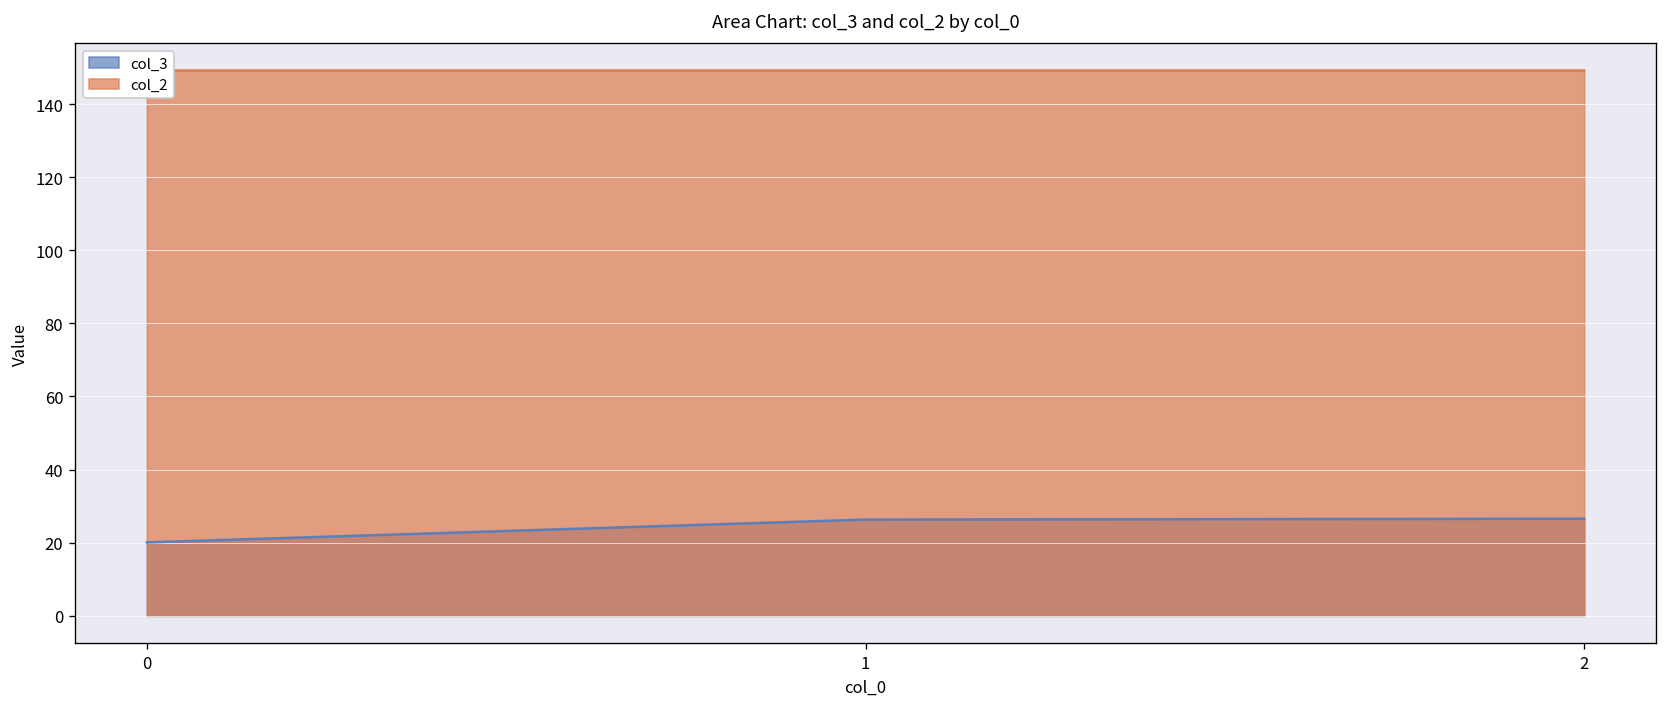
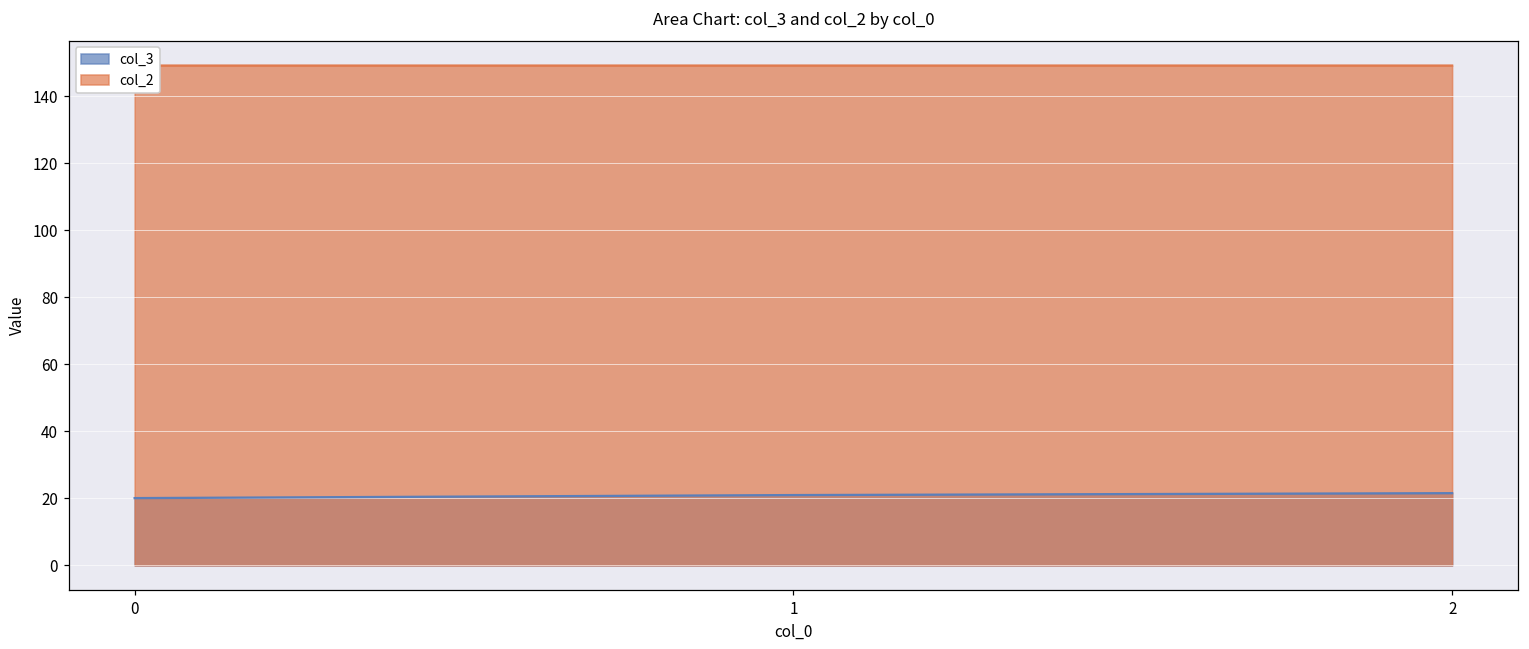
col_3, 1: 26 -> 21
col_3, 2: 27 -> 22
